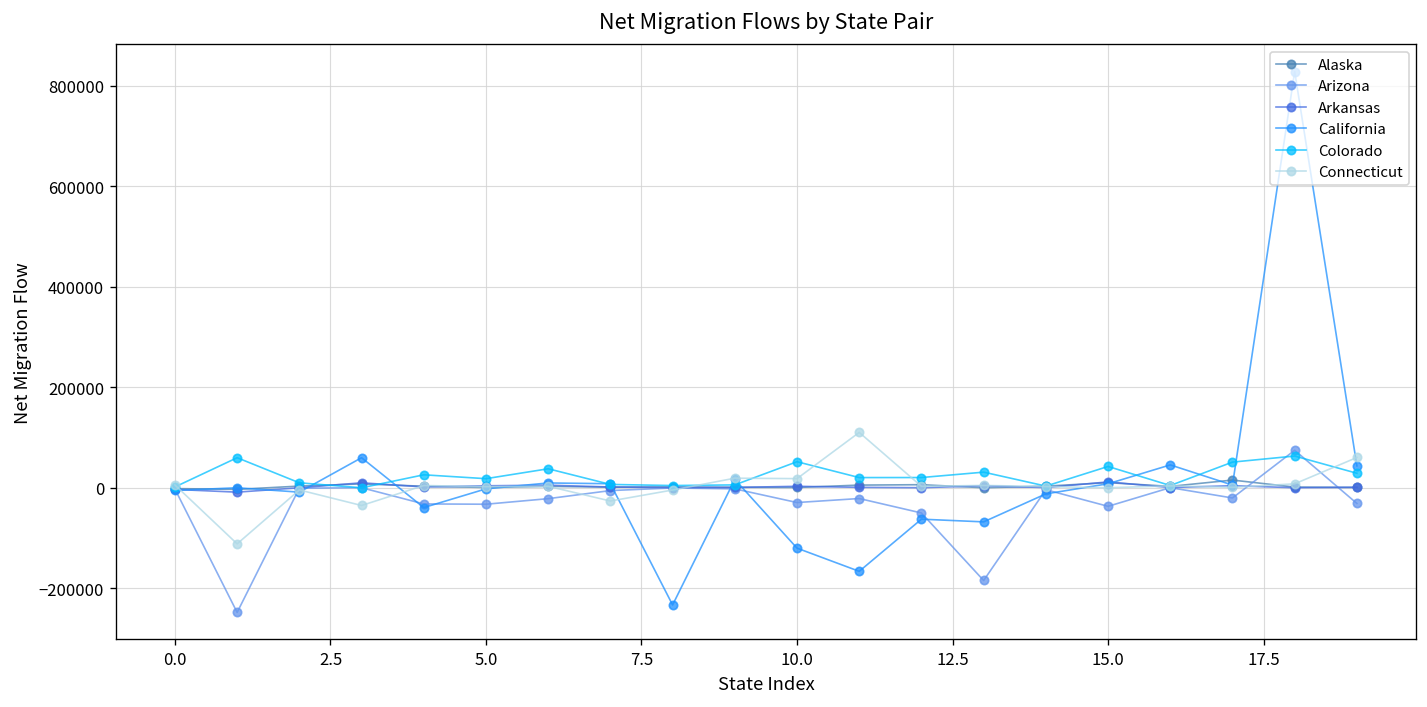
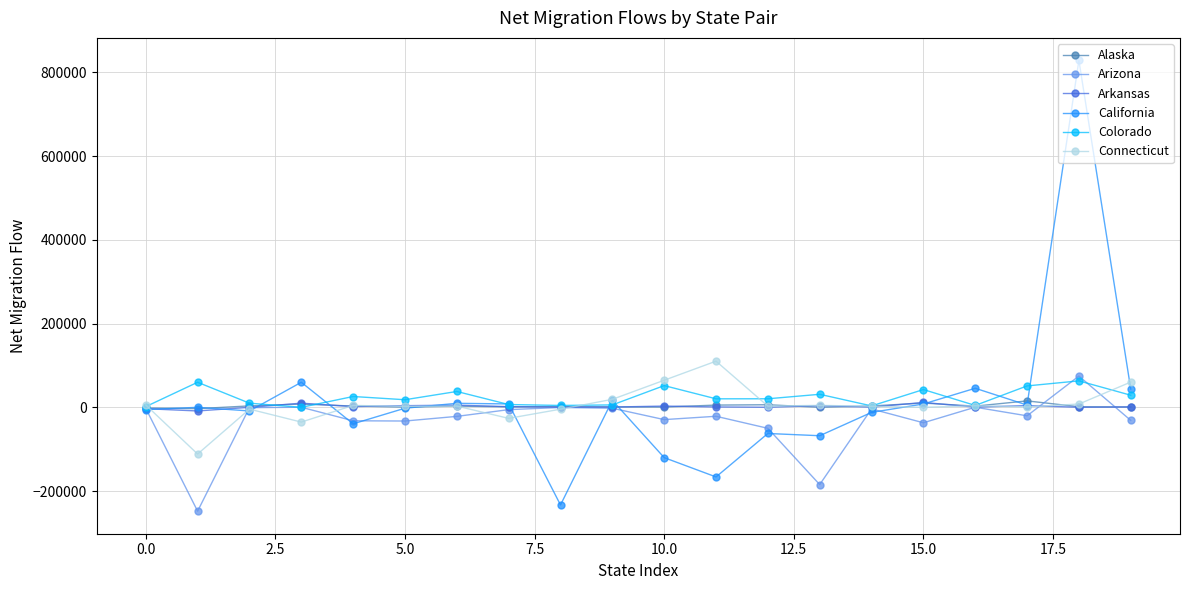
Connecticut, 10.0: 20000 -> 60000
